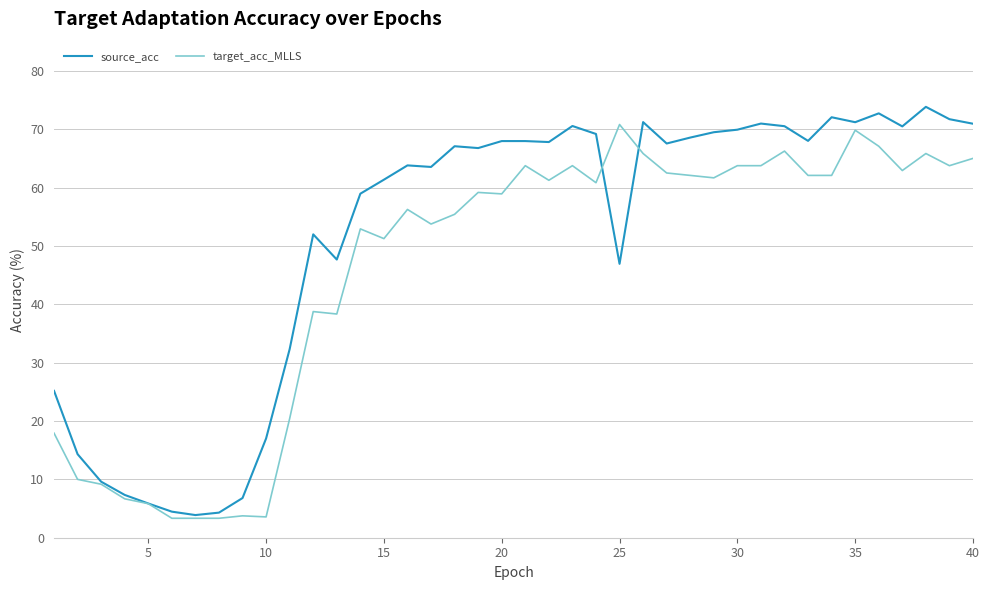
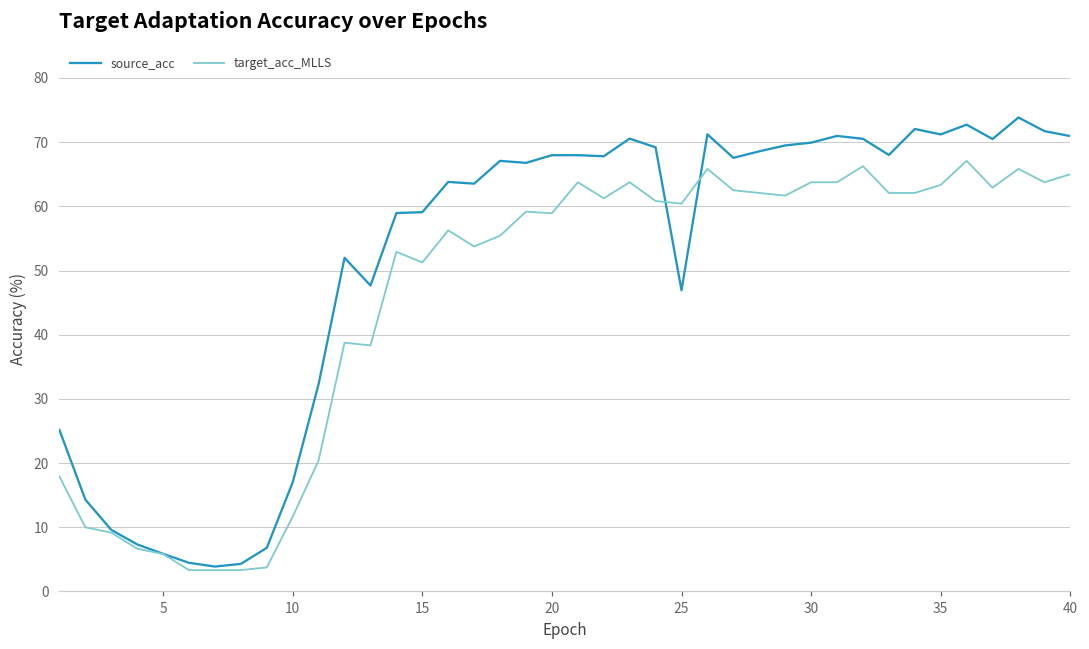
target_acc_MLLS, 10: 4 -> 12
source_acc, 15: 61 -> 59
target_acc_MLLS, 25: 71 -> 60
target_acc_MLLS, 35: 70 -> 63
